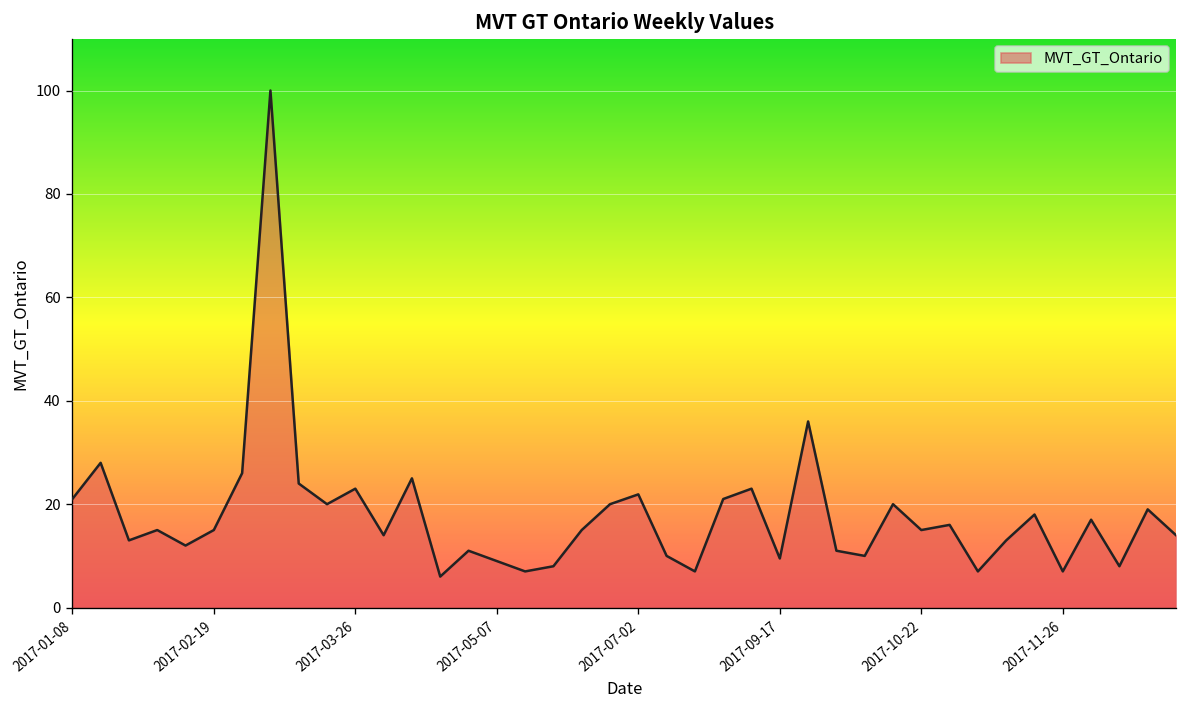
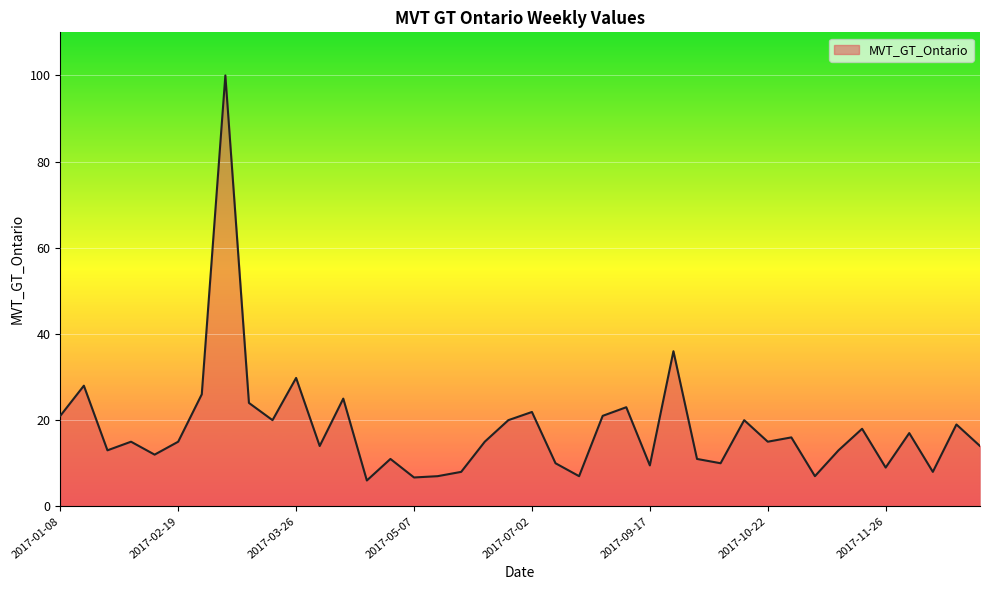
2017-03-26: 23 -> 30
2017-05-07: 9 -> 7
2017-11-26: 7 -> 9
